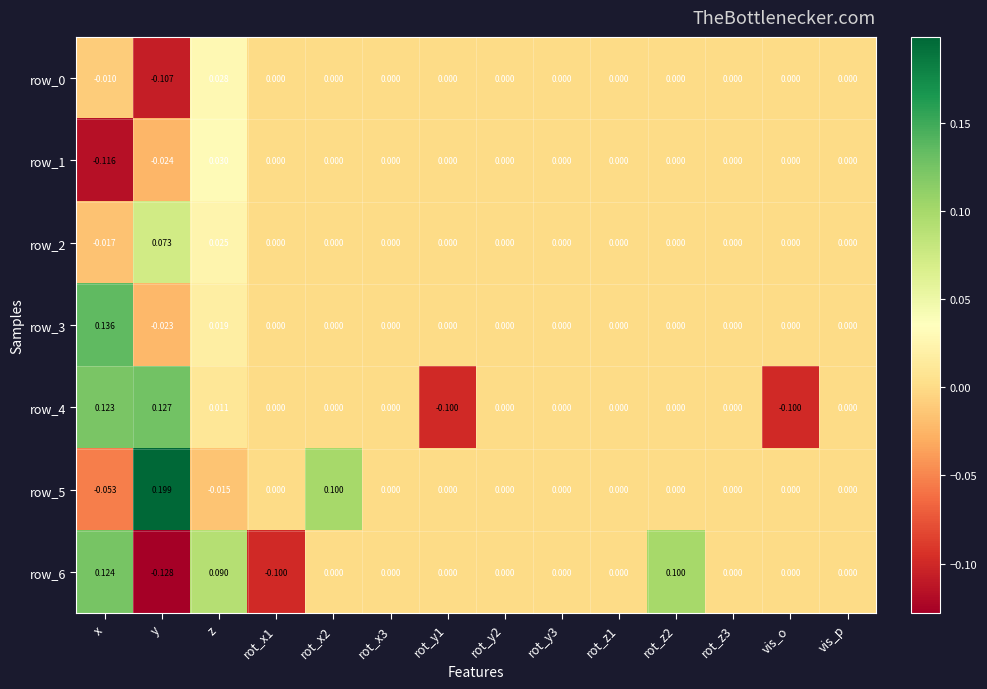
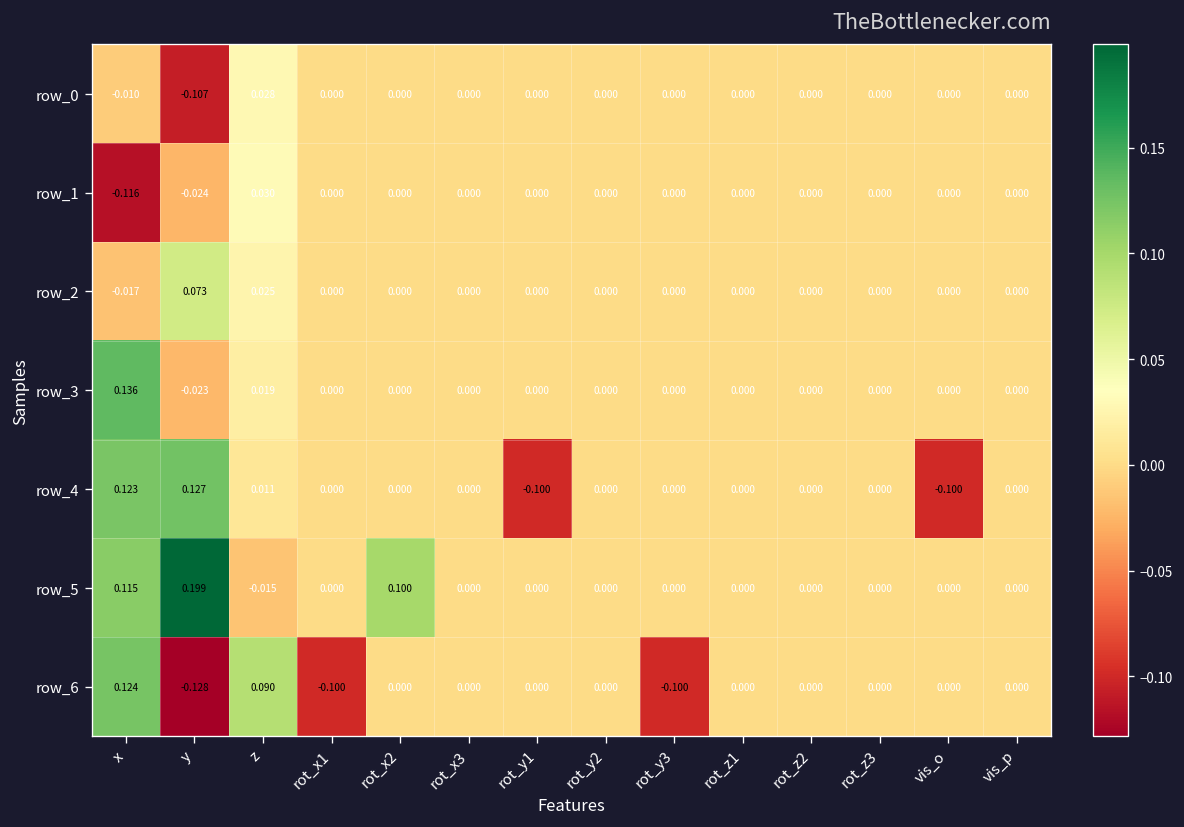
row_5, x: -0.053 -> 0.115
row_6, rot_y3: 0.000 -> -0.100
row_6, rot_z2: 0.100 -> 0.000
